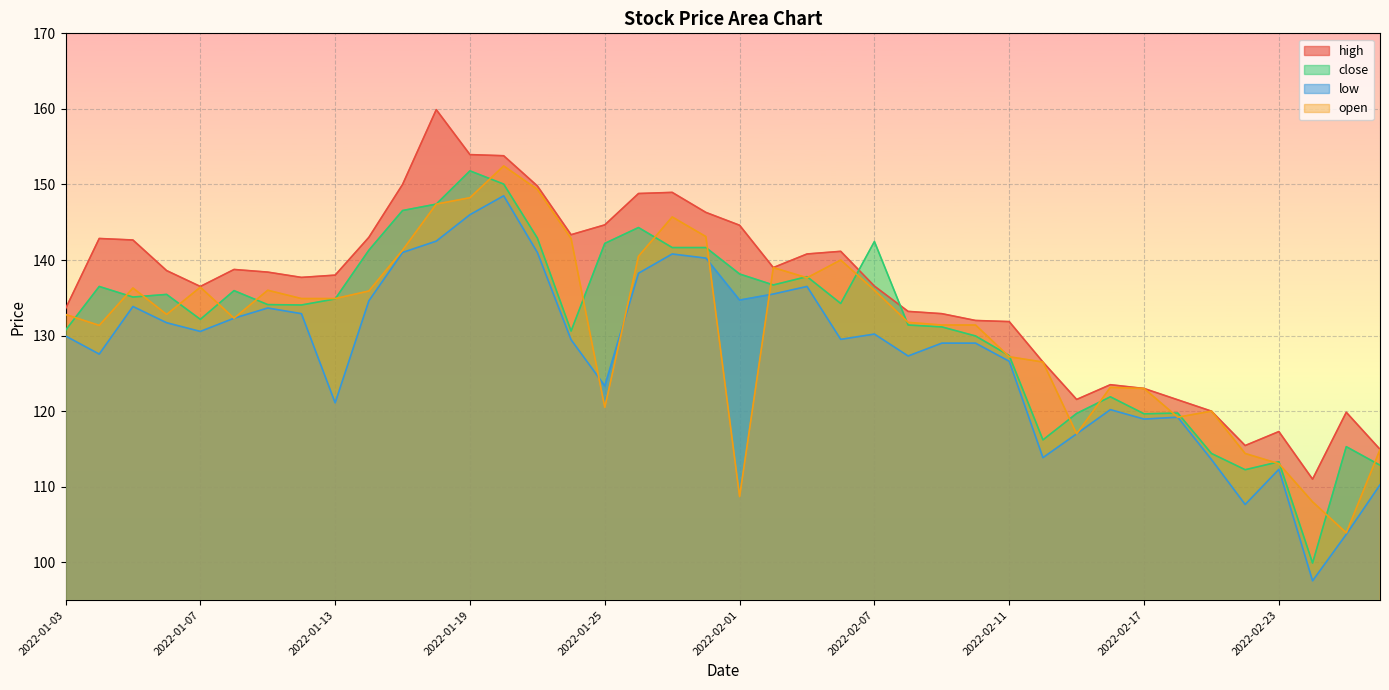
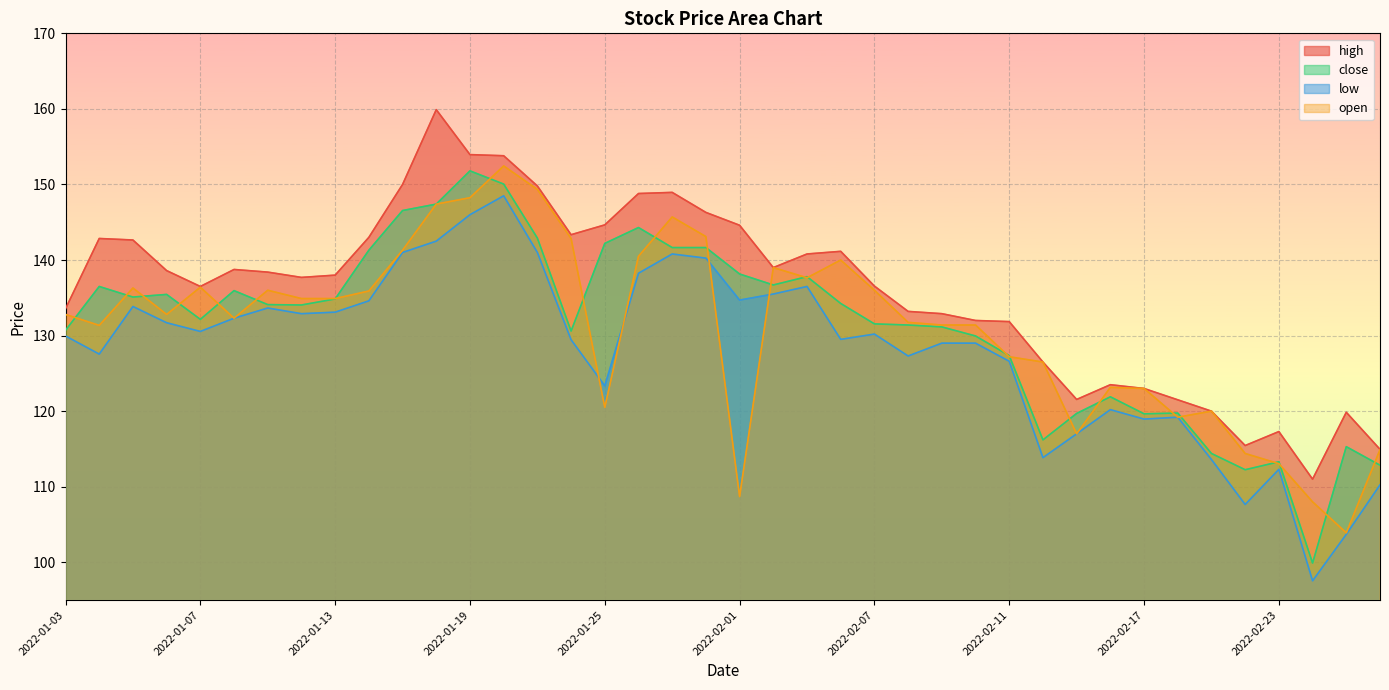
low, 2022-01-13: 121 -> 133
close, 2022-02-07: 142 -> 132
